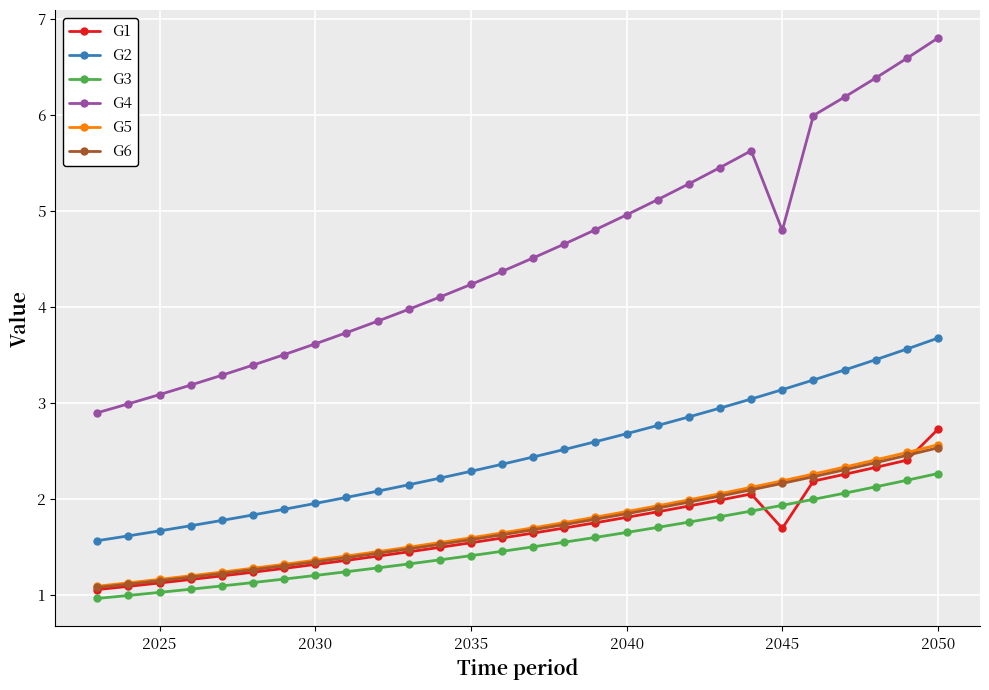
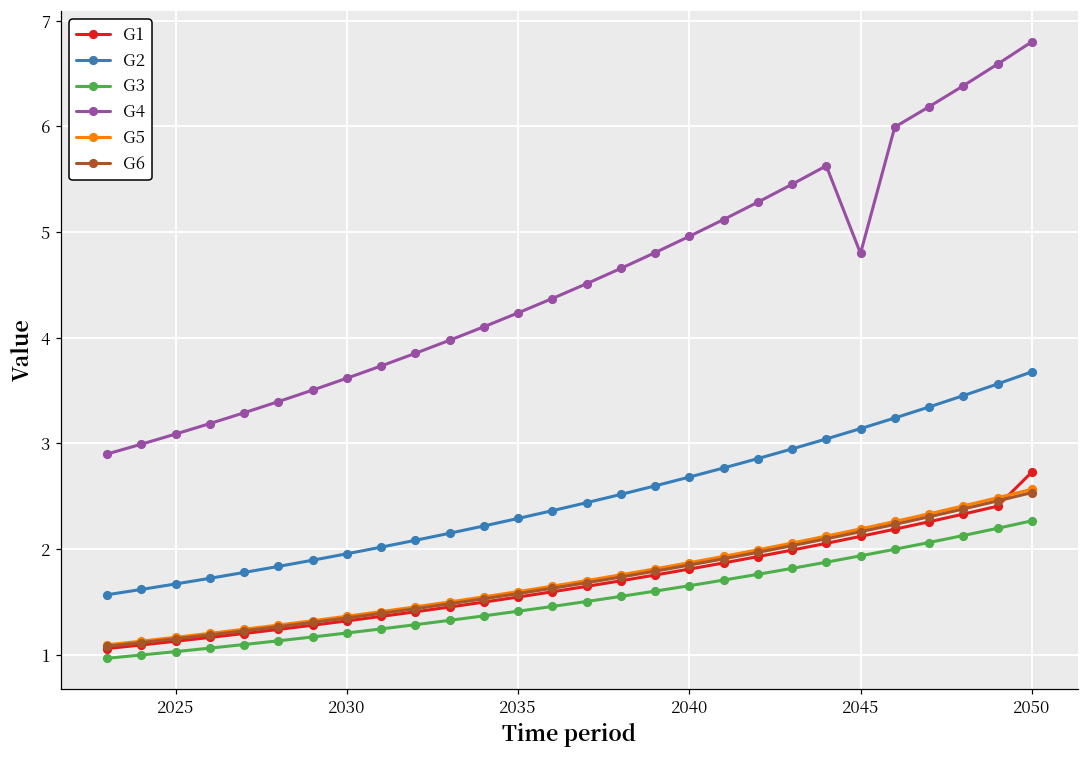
G1, 2045: 1.7 -> 2.1
